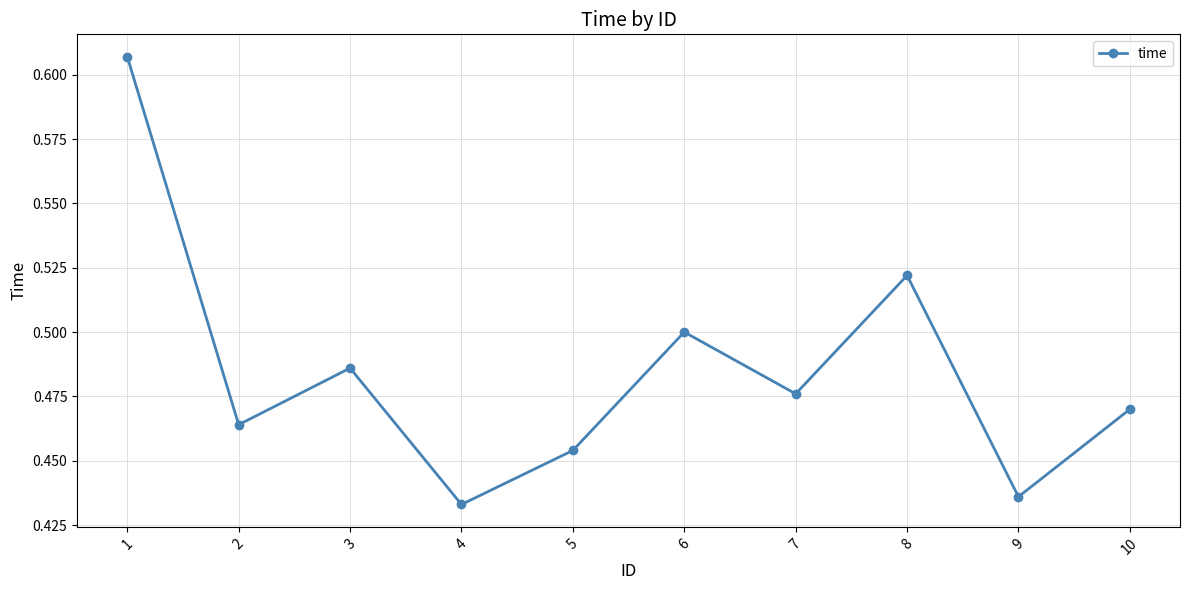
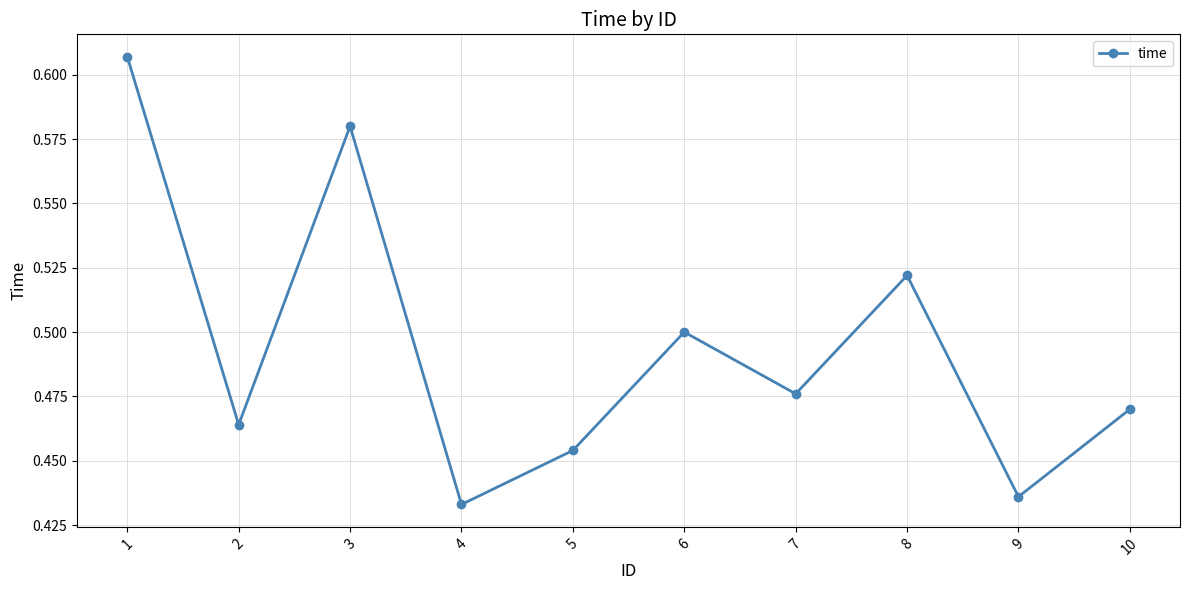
3: 0.486 -> 0.580
